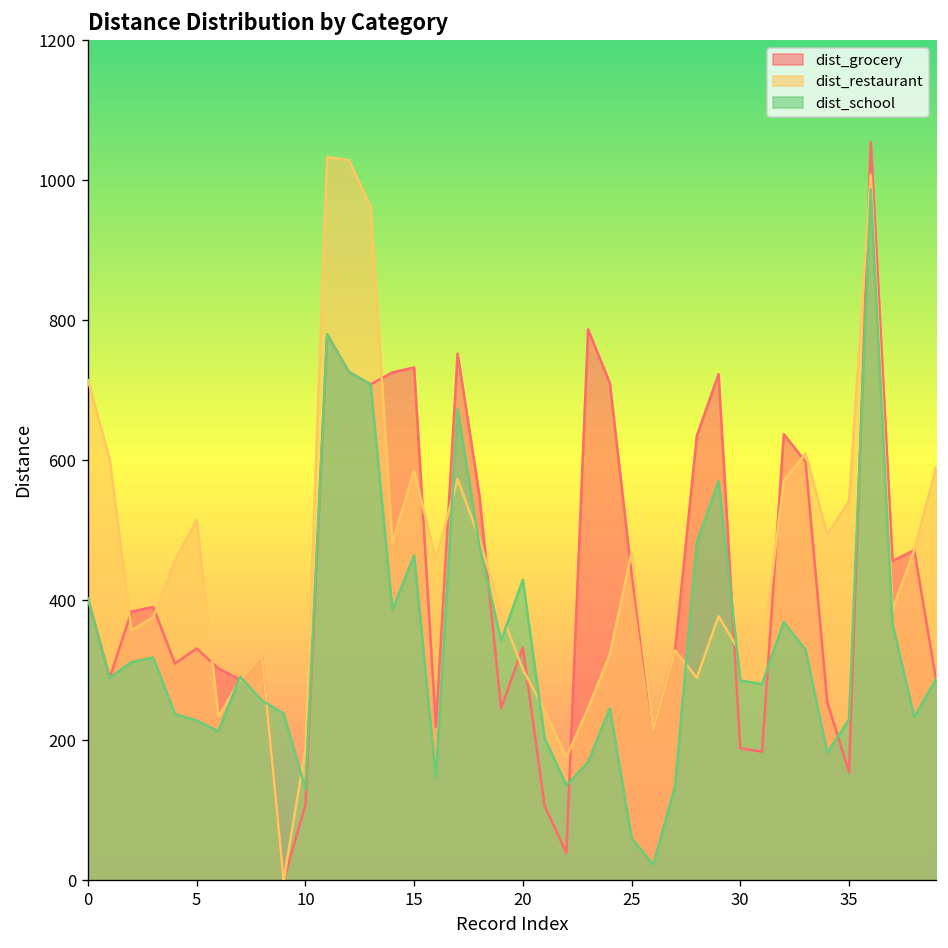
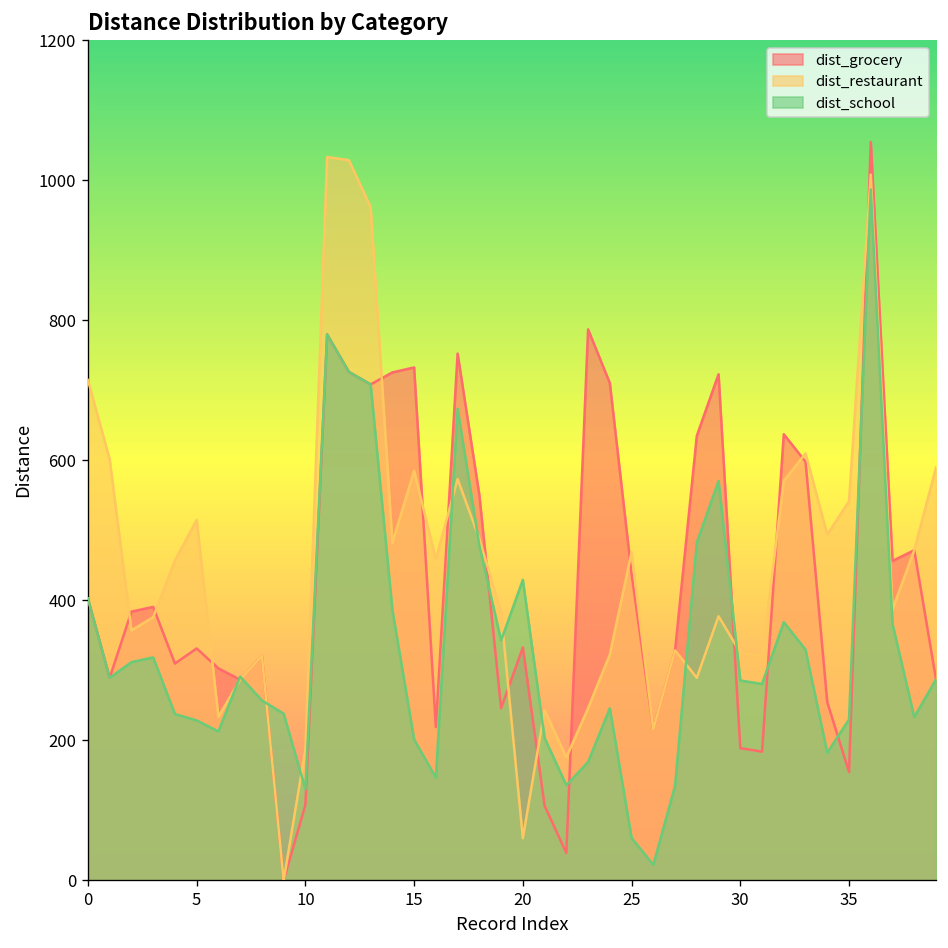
dist_school, 15: 460 -> 200
dist_restaurant, 20: 300 -> 60
